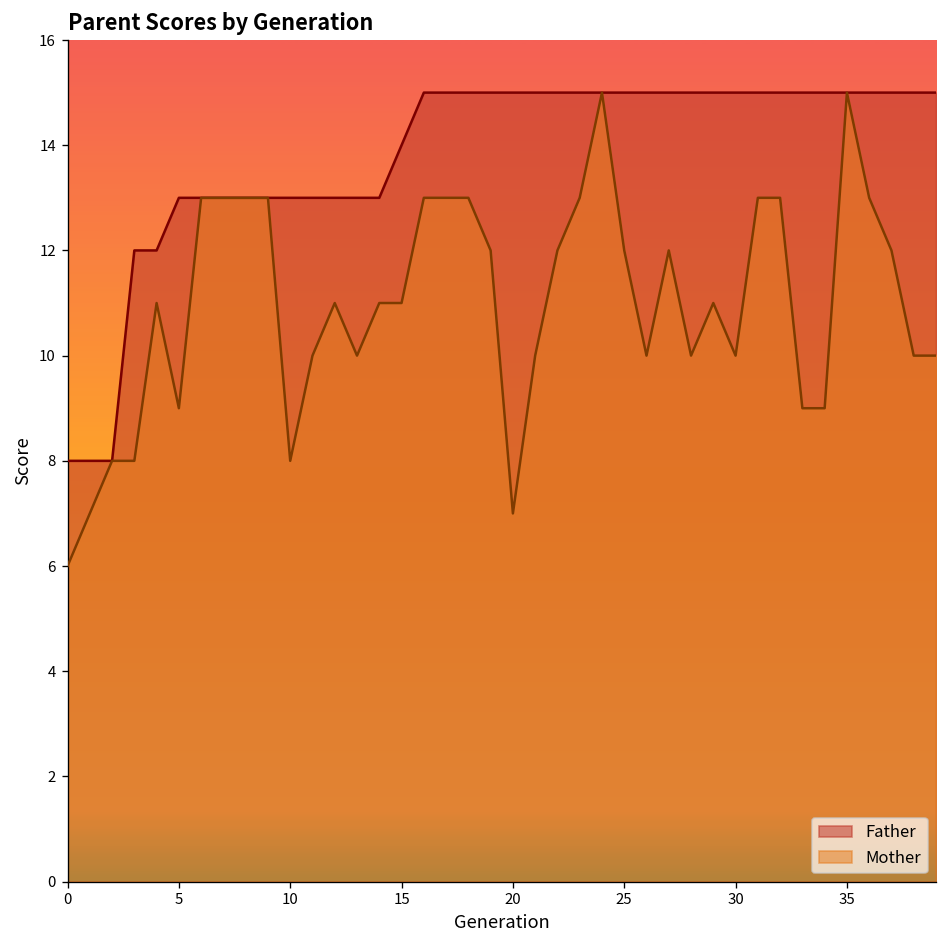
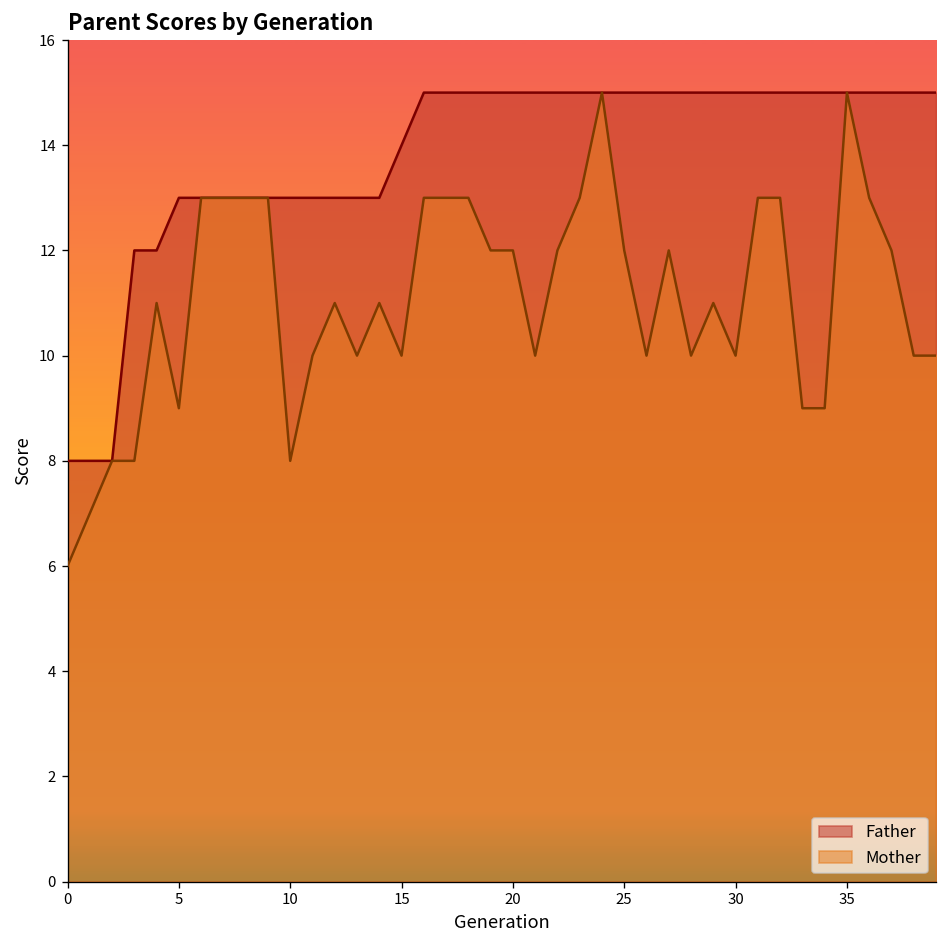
Mother, 15: 11 -> 10
Mother, 20: 7 -> 12
